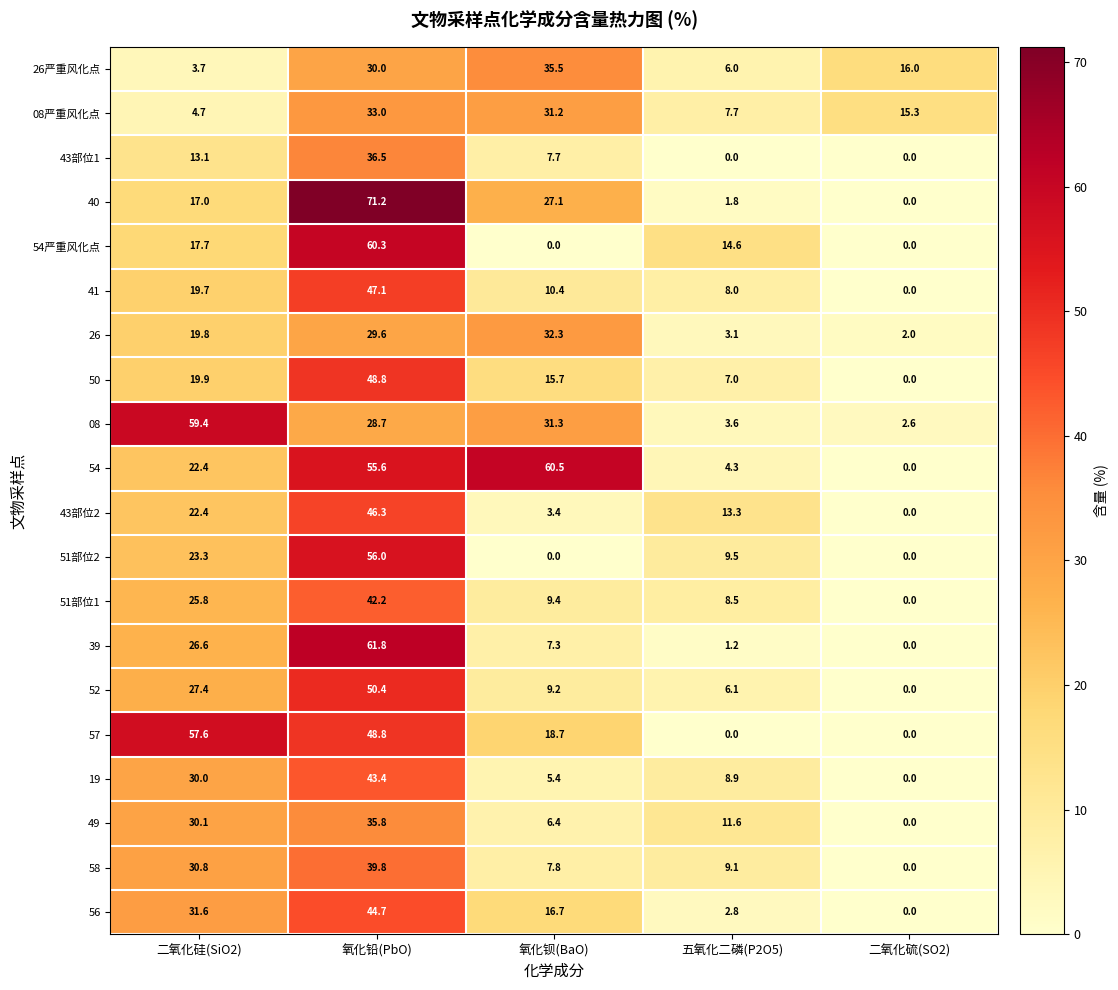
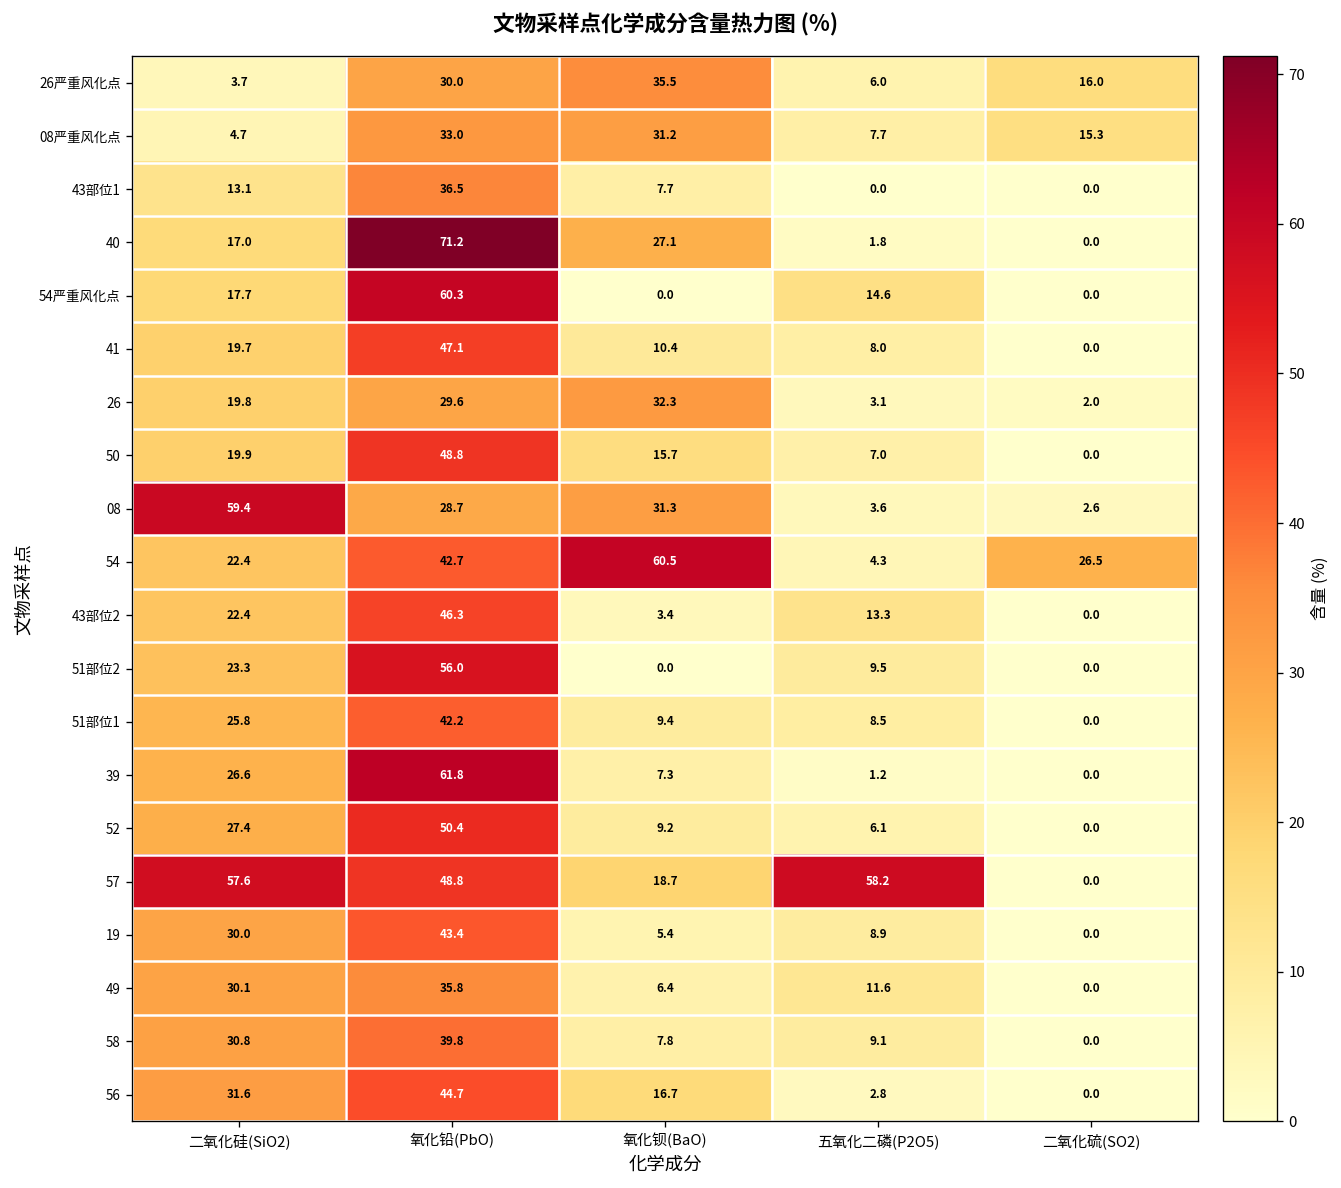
54, 氧化铅(PbO): 55.6 -> 42.7
54, 二氧化硫(SO2): 0.0 -> 26.5
57, 五氧化二磷(P2O5): 0.0 -> 58.2
